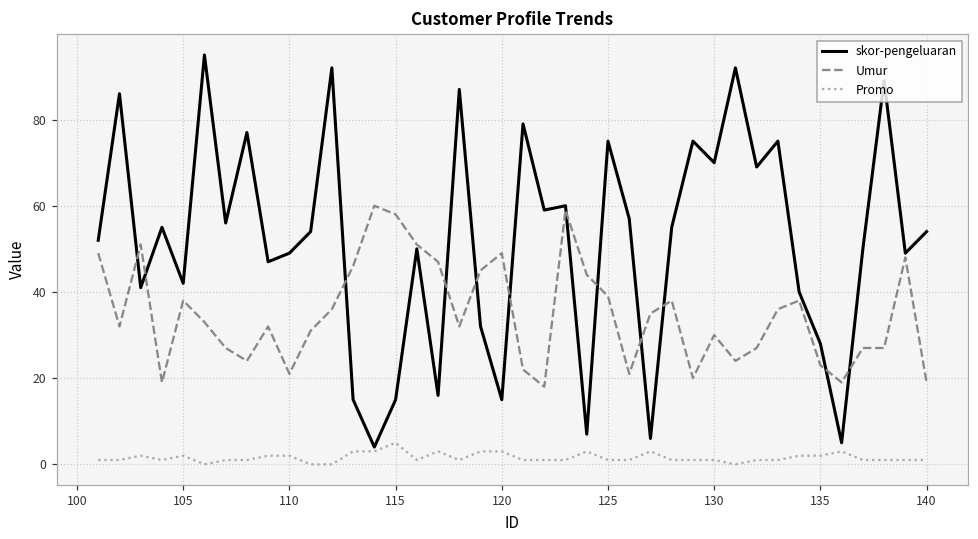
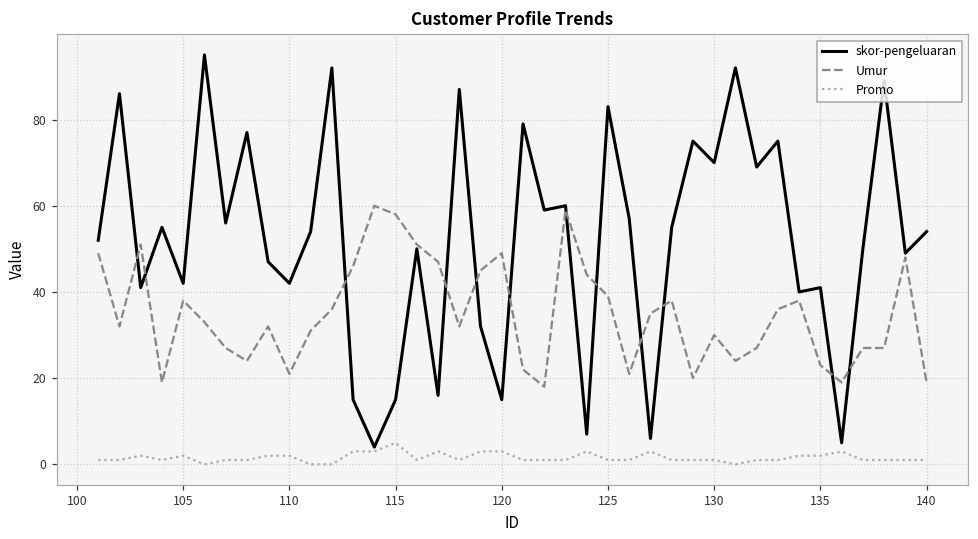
skor-pengeluaran, 110: 49 -> 42
skor-pengeluaran, 125: 75 -> 83
skor-pengeluaran, 135: 28 -> 41
